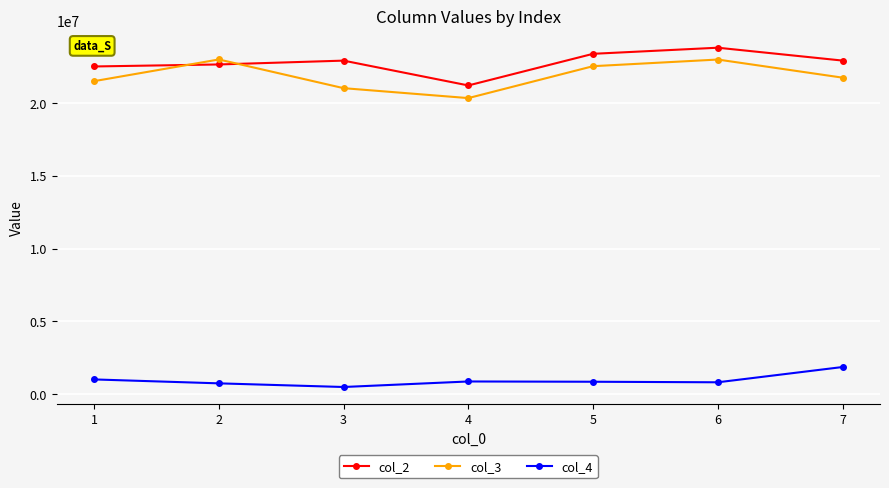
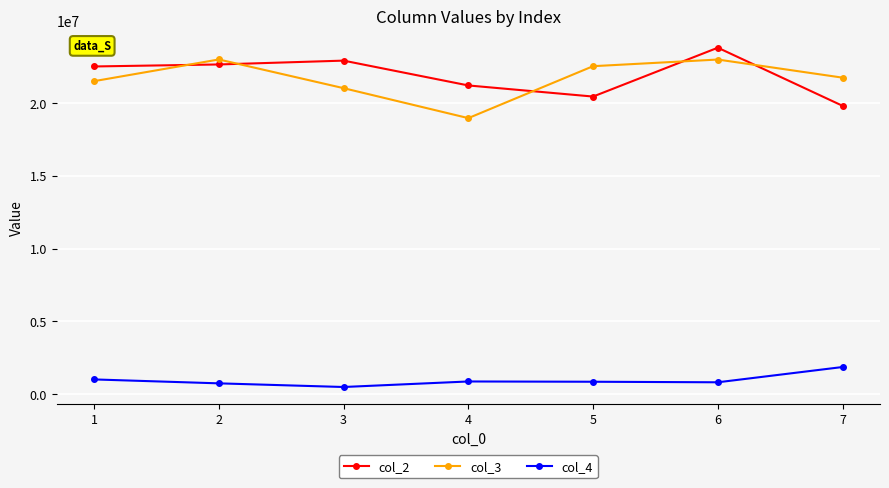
col_3, 4: 20300000 -> 19000000
col_2, 5: 23400000 -> 20500000
col_2, 7: 22900000 -> 19800000
